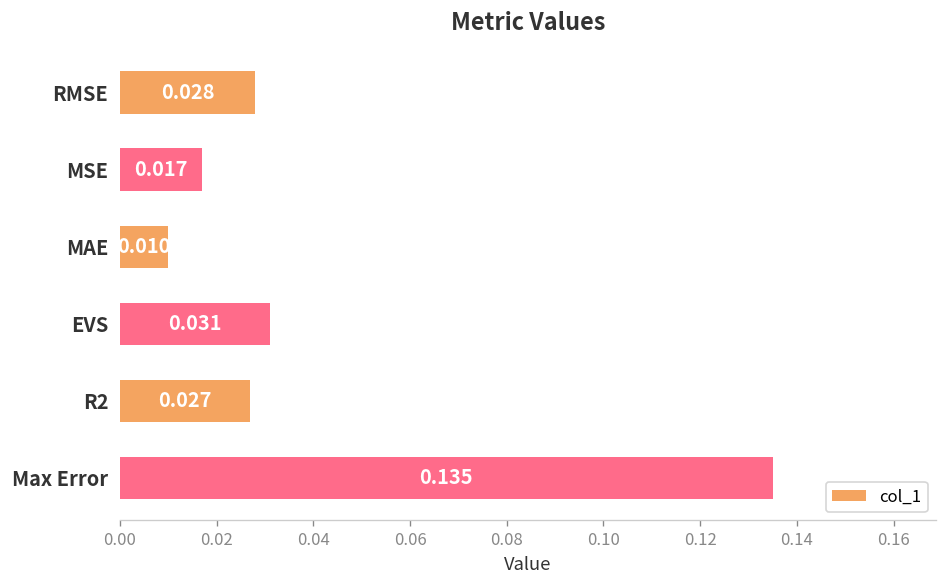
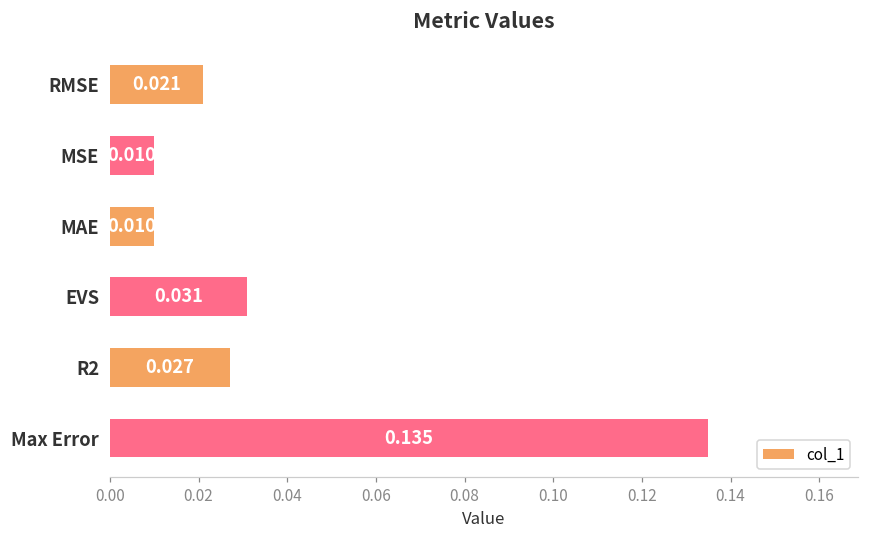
RMSE: 0.028 -> 0.021
MSE: 0.017 -> 0.010
